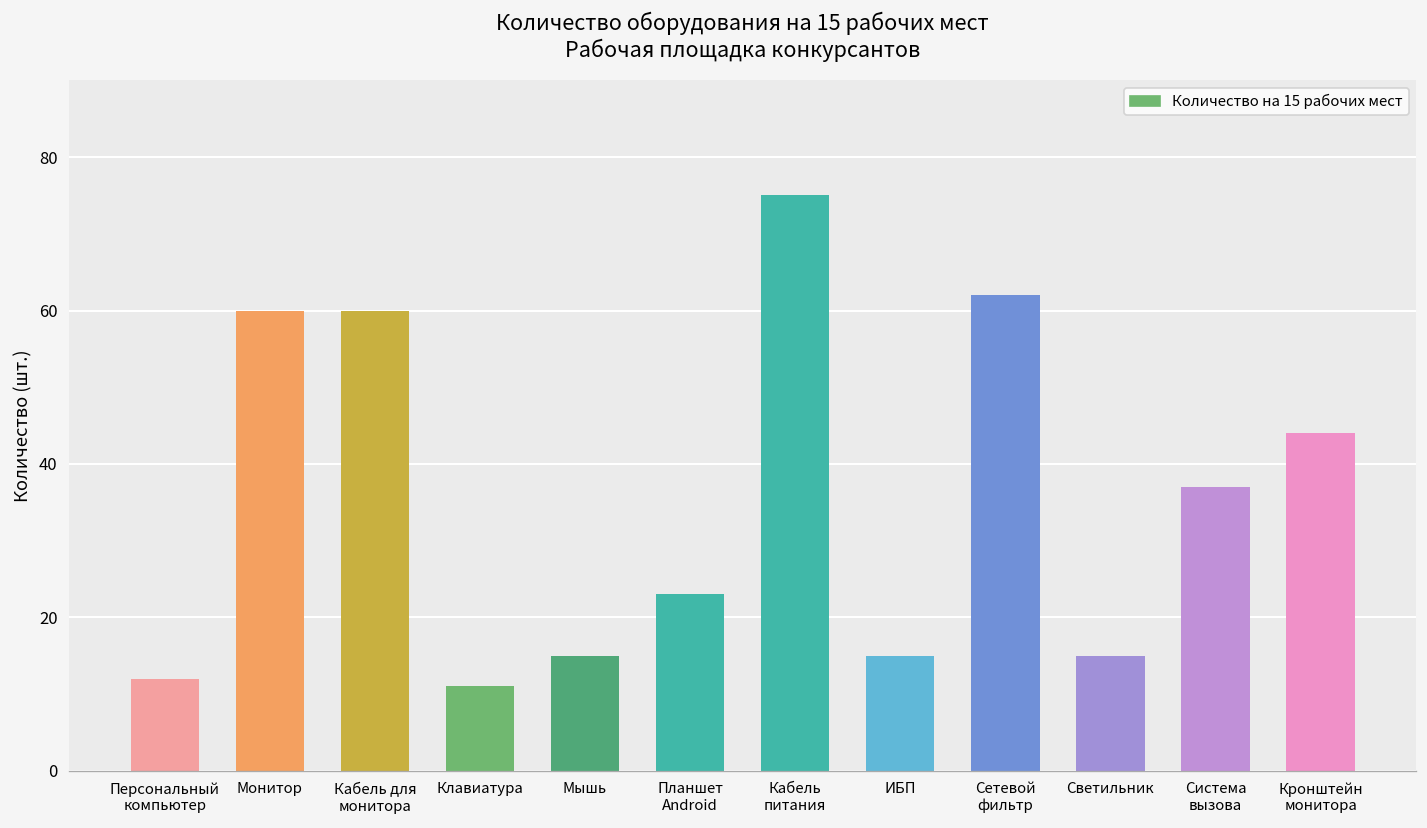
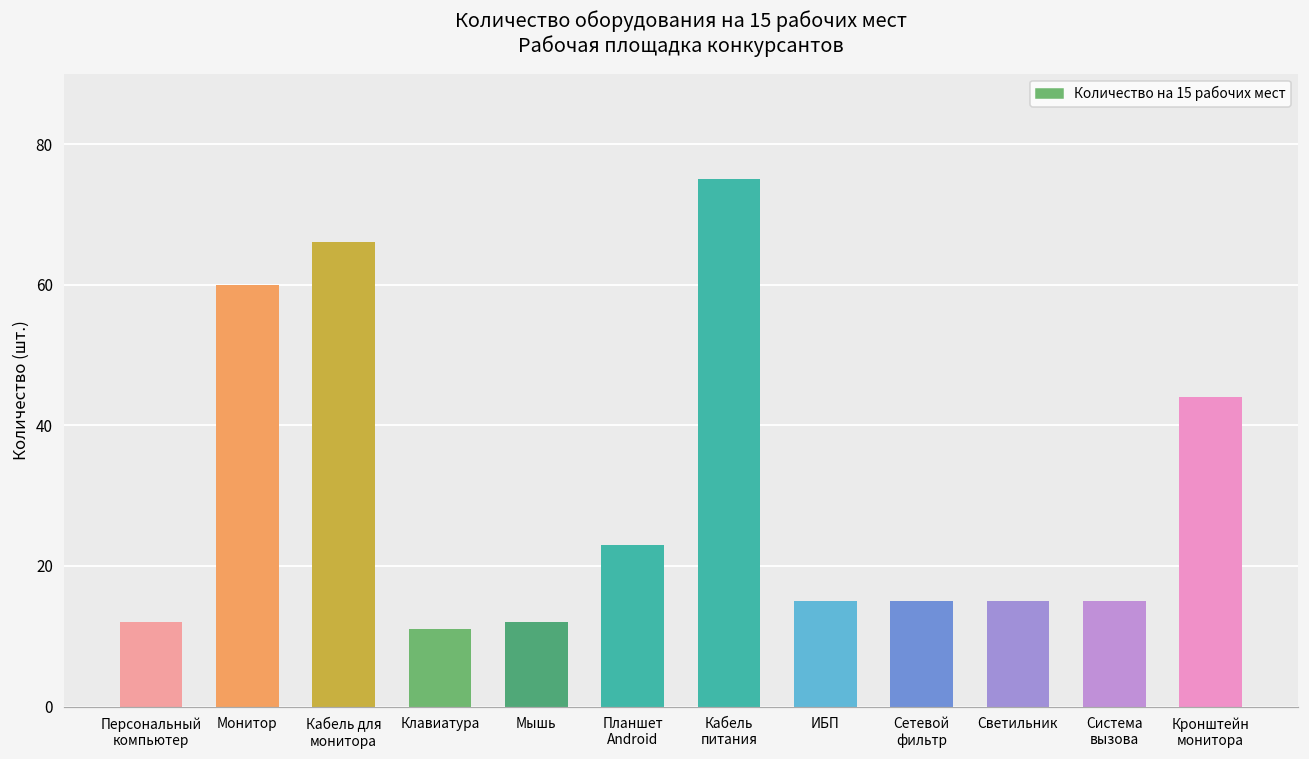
Кабель для монитора: 60 -> 66
Мышь: 15 -> 12
Сетевой фильтр: 62 -> 15
Система вызова: 37 -> 15
